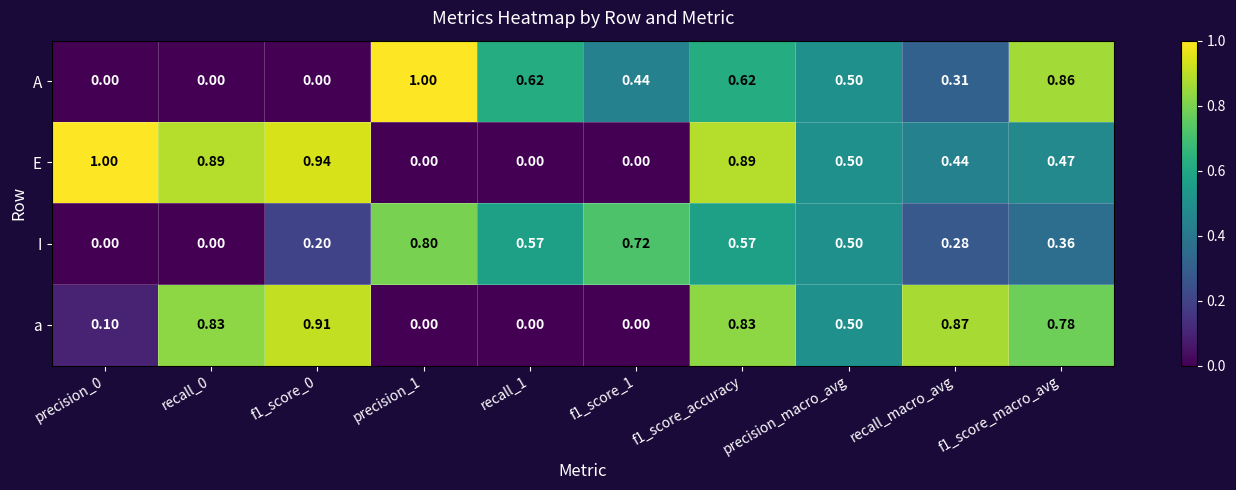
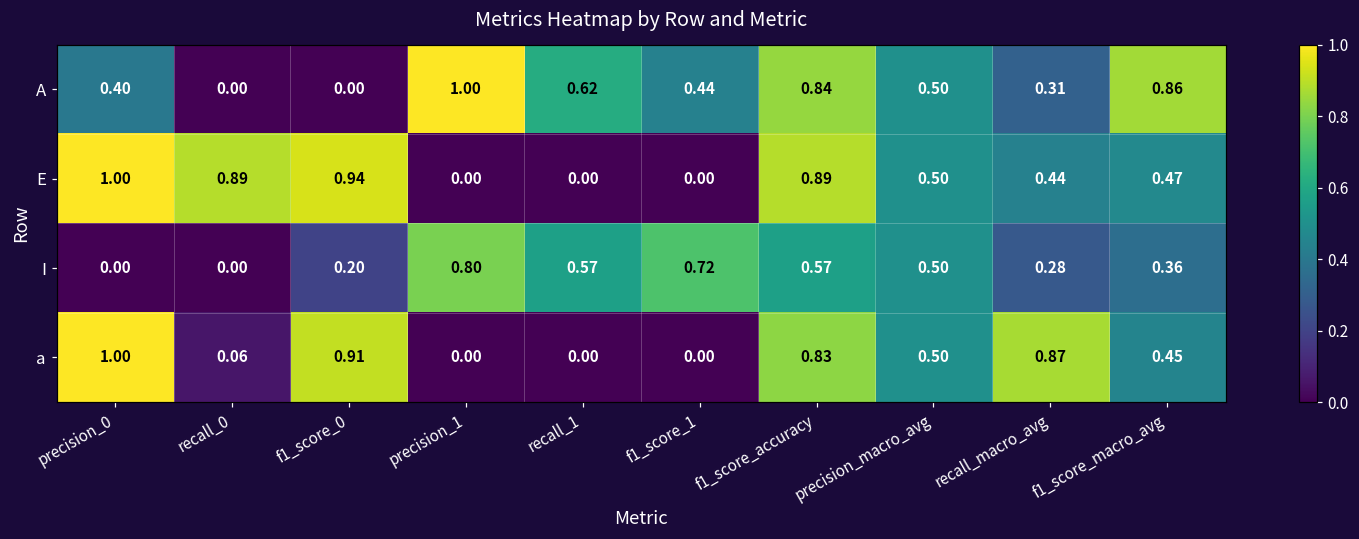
A, precision_0: 0.00 -> 0.40
A, f1_score_accuracy: 0.62 -> 0.84
a, precision_0: 0.10 -> 1.00
a, recall_0: 0.83 -> 0.06
a, f1_score_macro_avg: 0.78 -> 0.45
